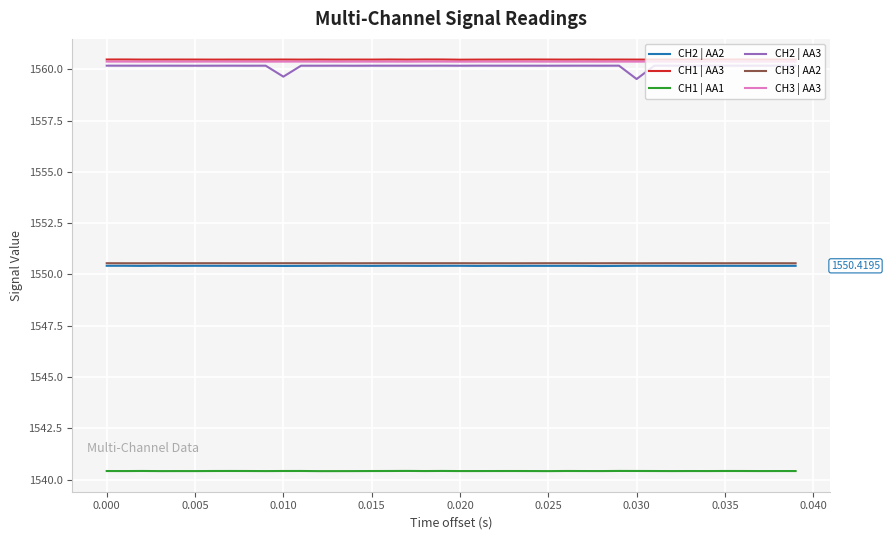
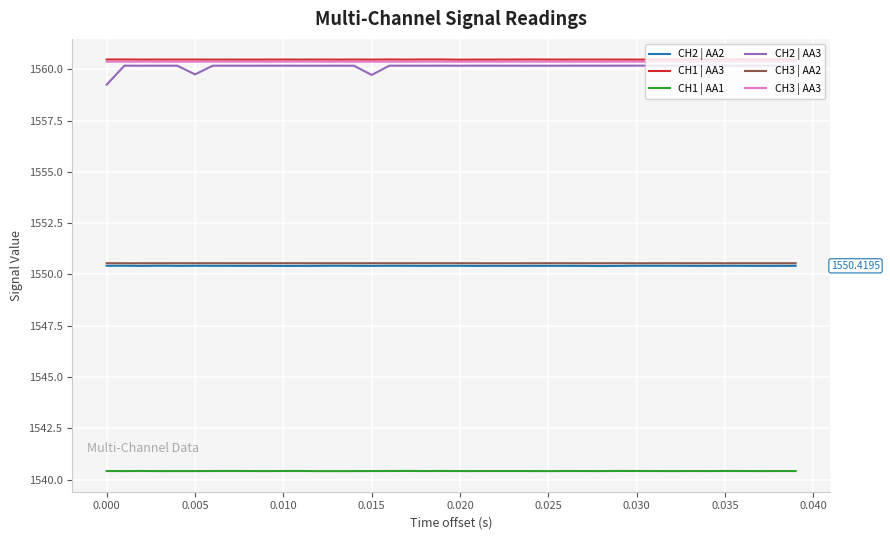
CH2 | AA3, 0.000: 1560.2 -> 1559.2
CH2 | AA3, 0.005: 1560.2 -> 1559.7
CH2 | AA3, 0.010: 1559.6 -> 1560.2
CH2 | AA3, 0.015: 1560.2 -> 1559.7
CH2 | AA3, 0.030: 1559.5 -> 1560.2
